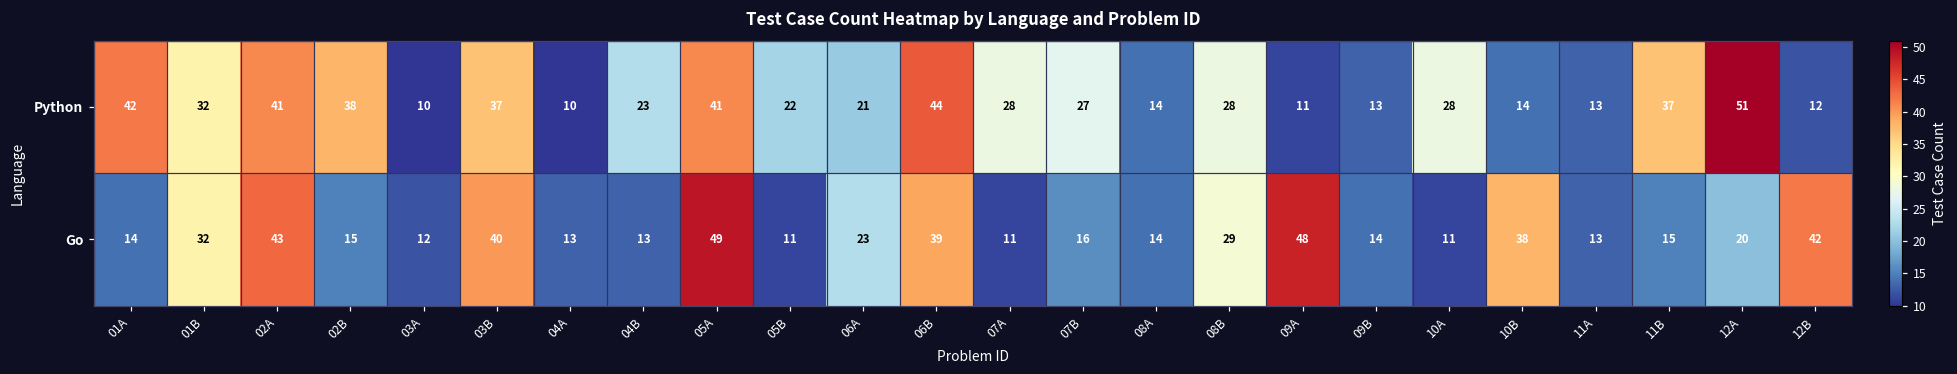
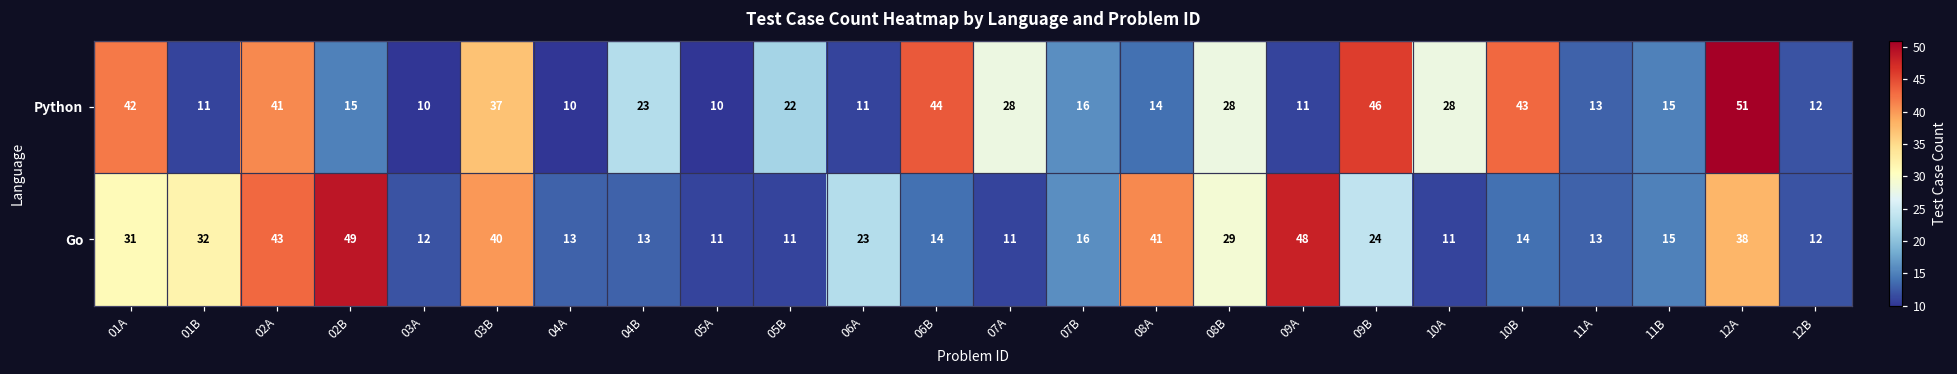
Python, 01B: 32 -> 11
Python, 02B: 38 -> 15
Python, 05A: 41 -> 10
Python, 06A: 21 -> 11
Python, 07B: 27 -> 16
Python, 09B: 13 -> 46
Python, 10B: 14 -> 43
Python, 11B: 37 -> 15
Go, 01A: 14 -> 31
Go, 02B: 15 -> 49
Go, 05A: 49 -> 11
Go, 06B: 39 -> 14
Go, 08A: 14 -> 41
Go, 09B: 14 -> 24
Go, 10B: 38 -> 14
Go, 12A: 20 -> 38
Go, 12B: 42 -> 12
